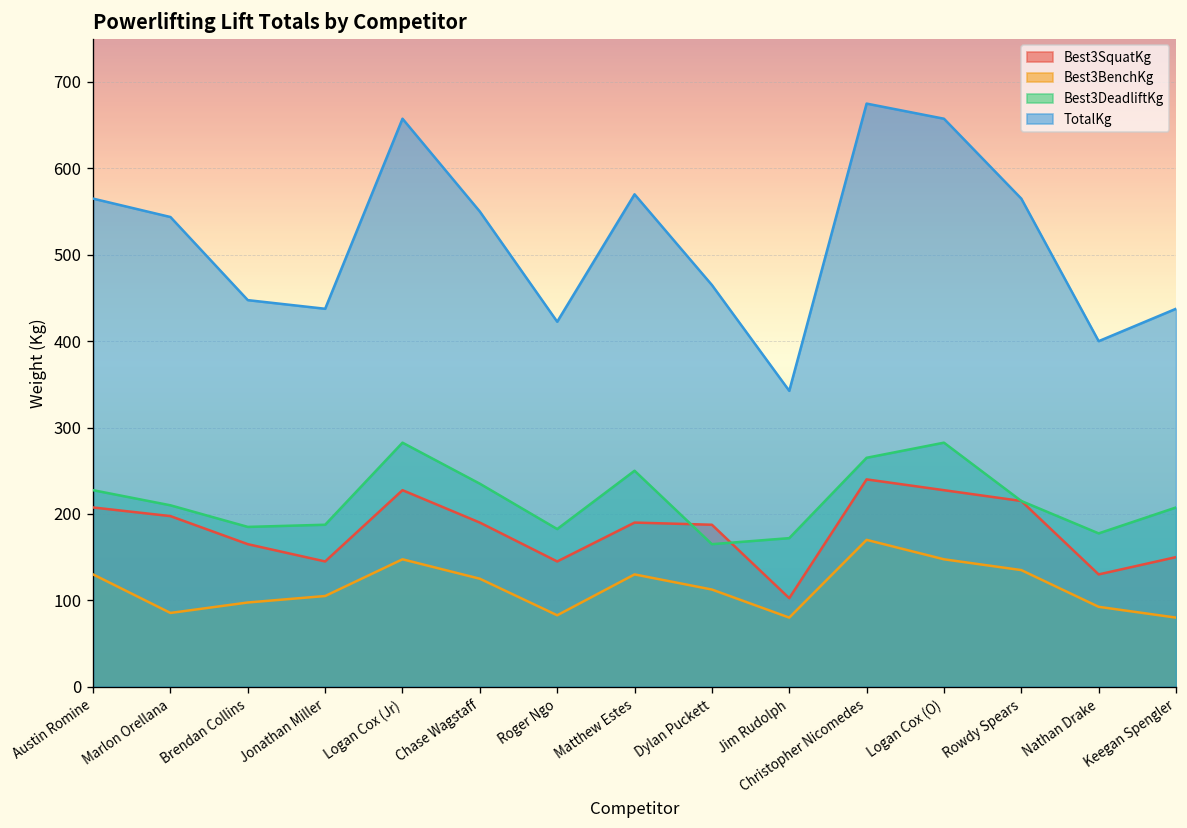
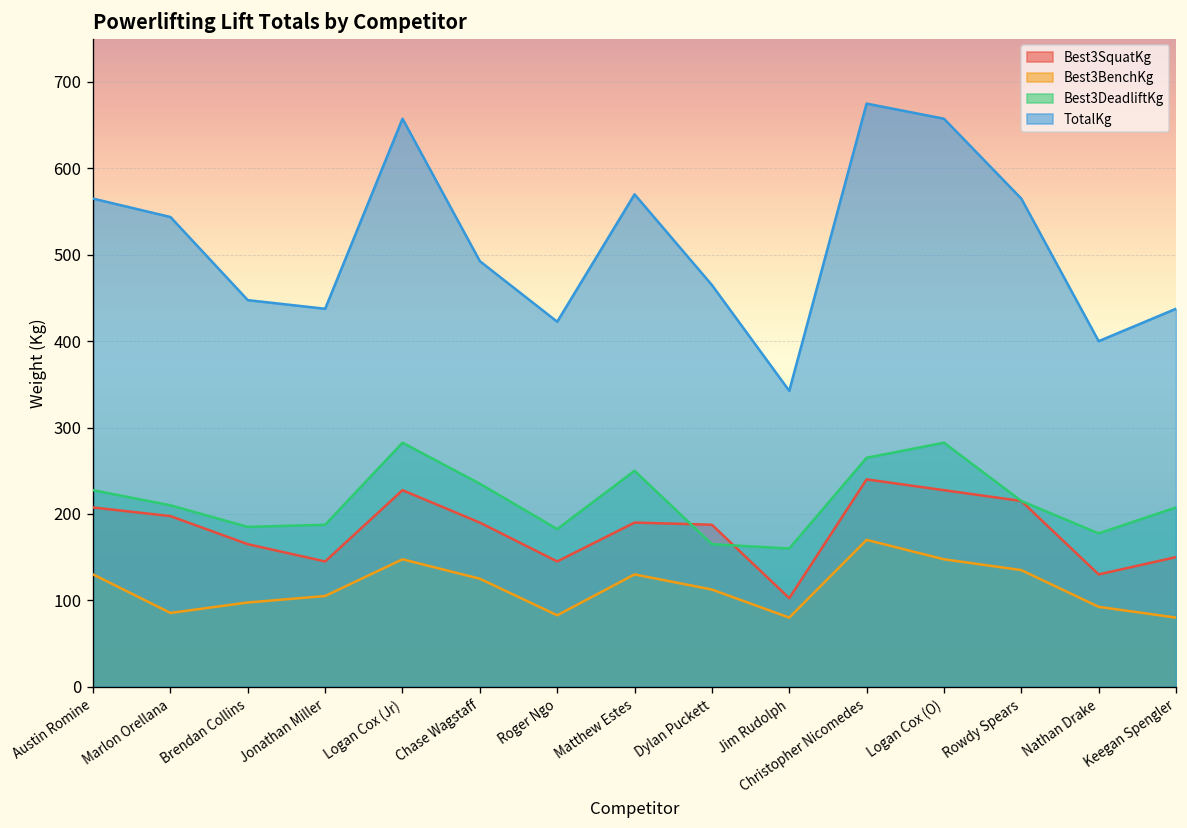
TotalKg, Chase Wagstaff: 550 -> 490
Best3DeadliftKg, Jim Rudolph: 170 -> 160
